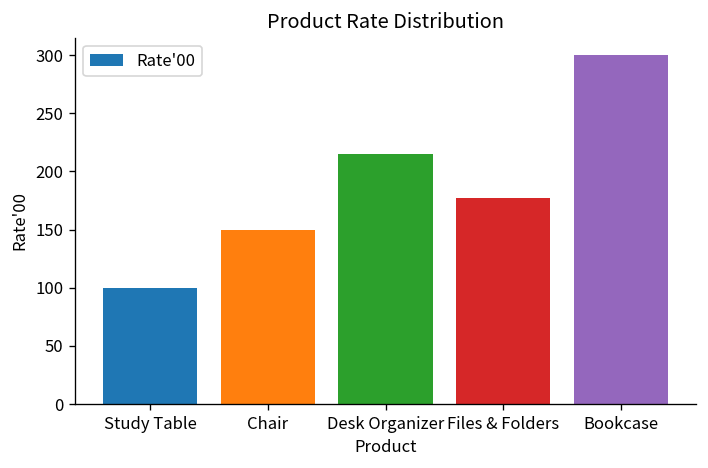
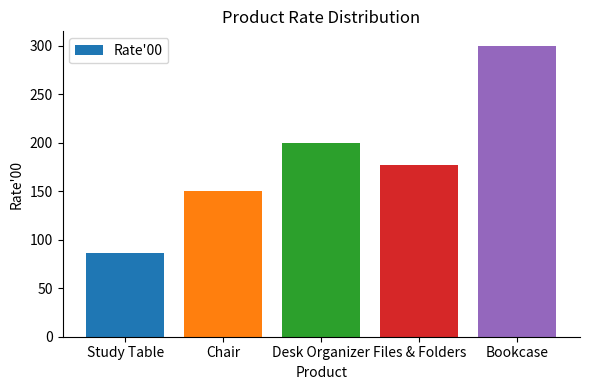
Study Table: 100 -> 90
Desk Organizer: 220 -> 200
